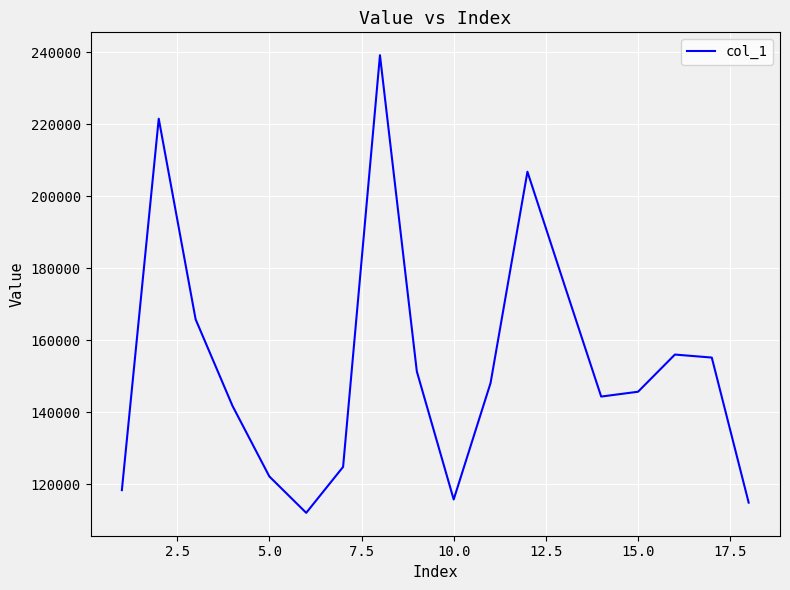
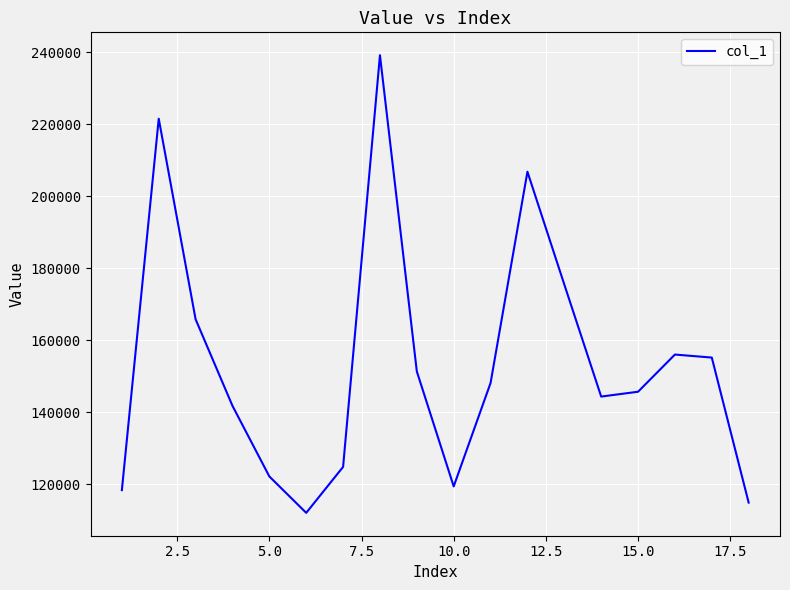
10.0: 116000 -> 119000
